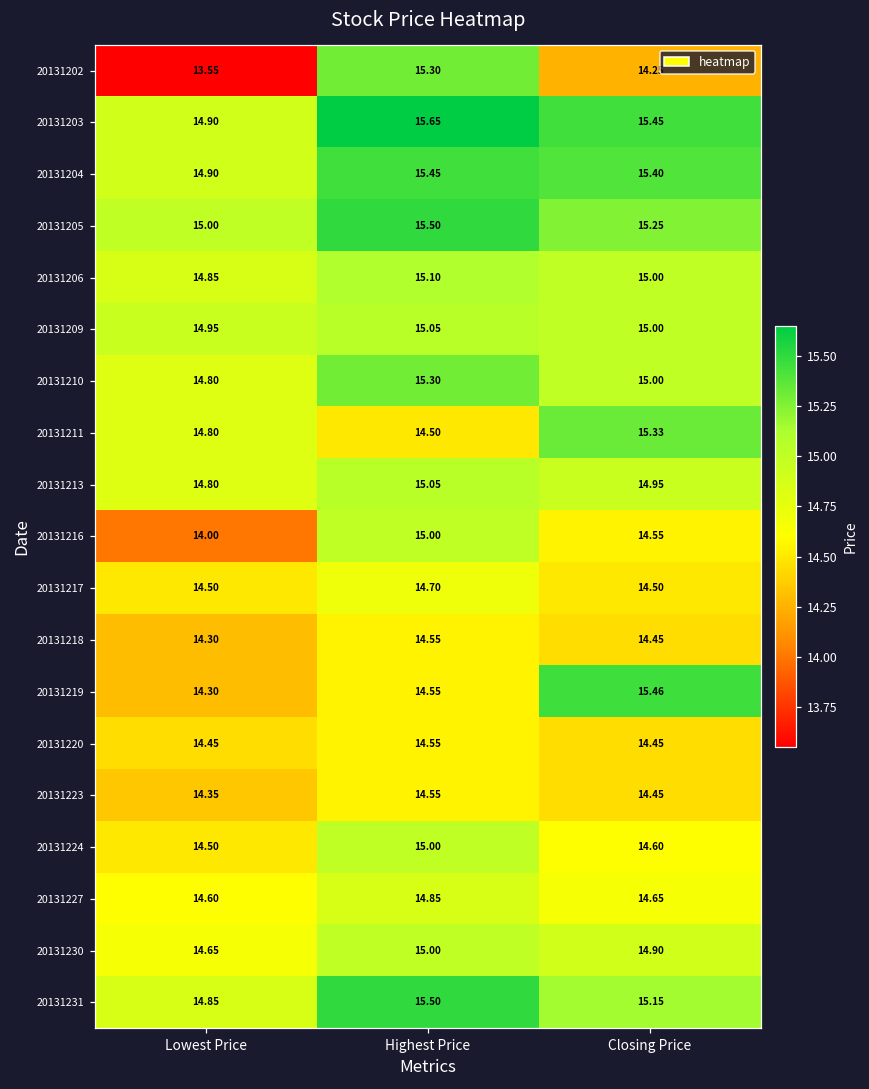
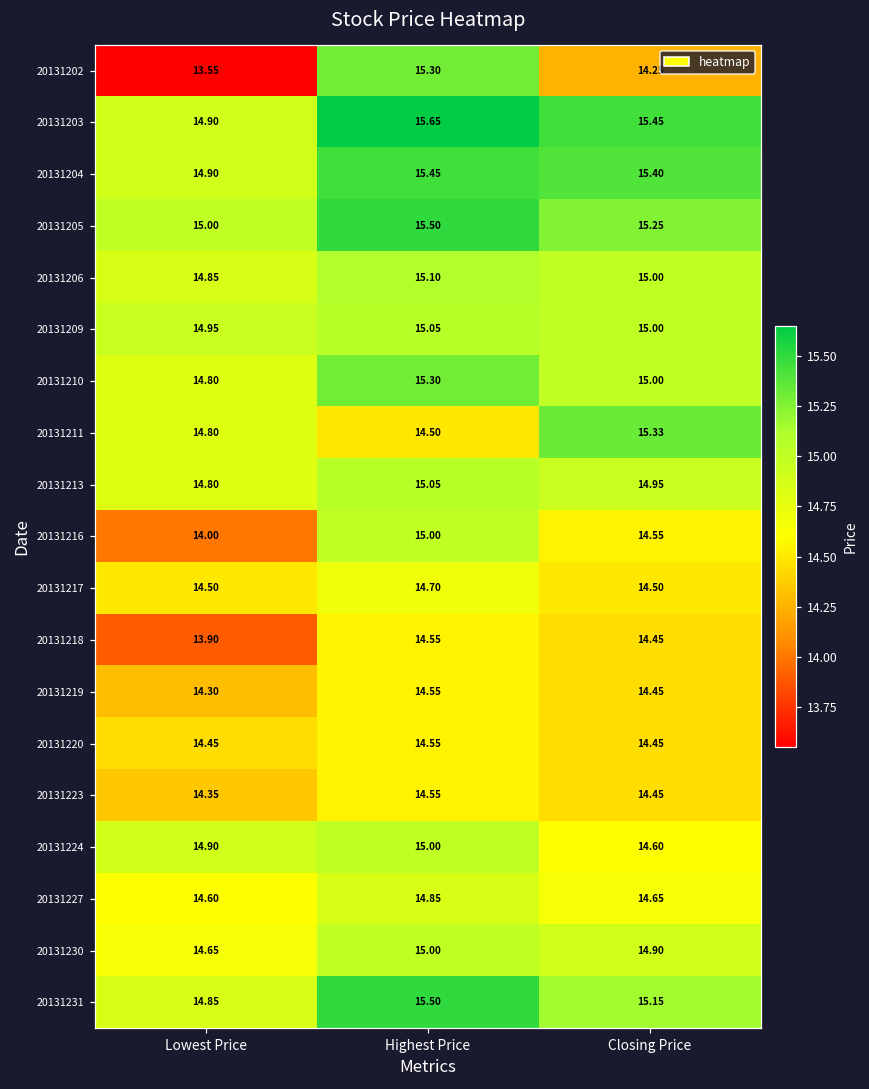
20131218, Lowest Price: 14.30 -> 13.90
20131219, Closing Price: 15.46 -> 14.45
20131224, Lowest Price: 14.50 -> 14.90
